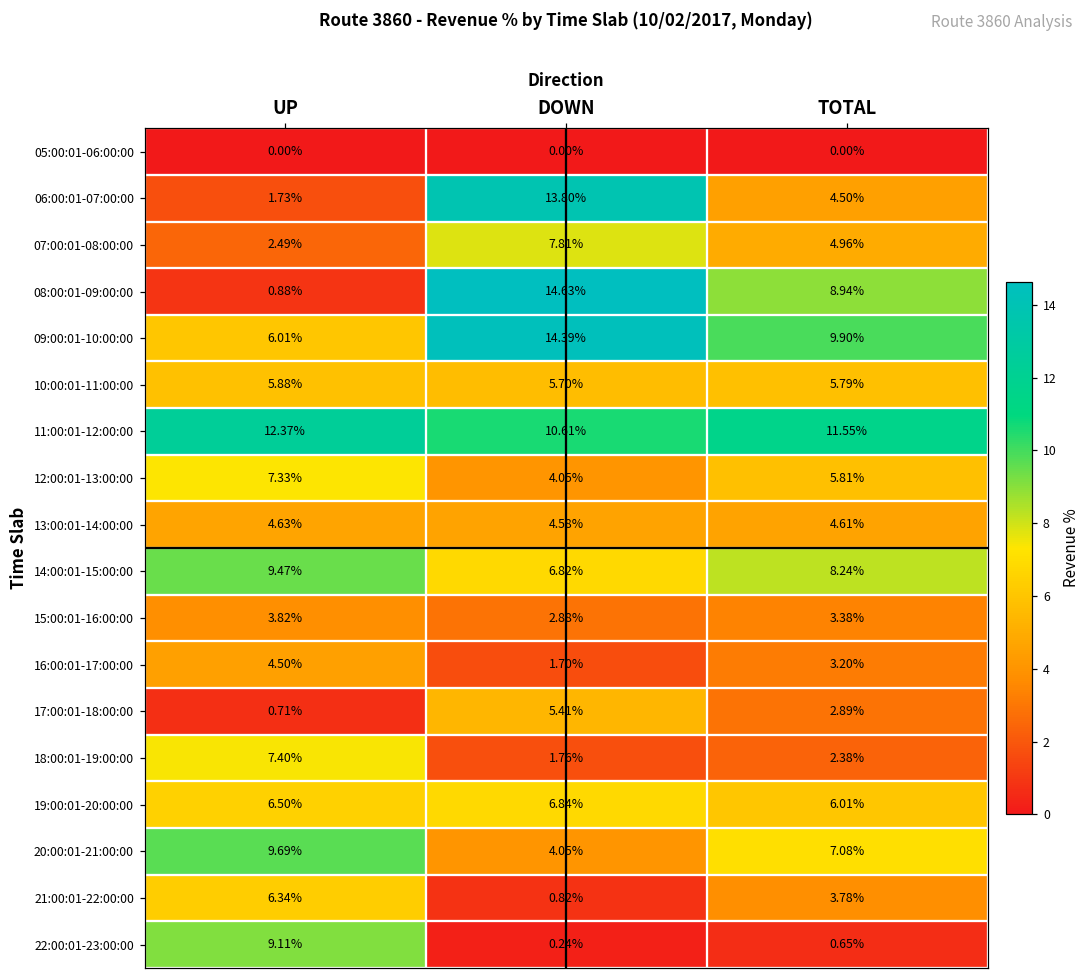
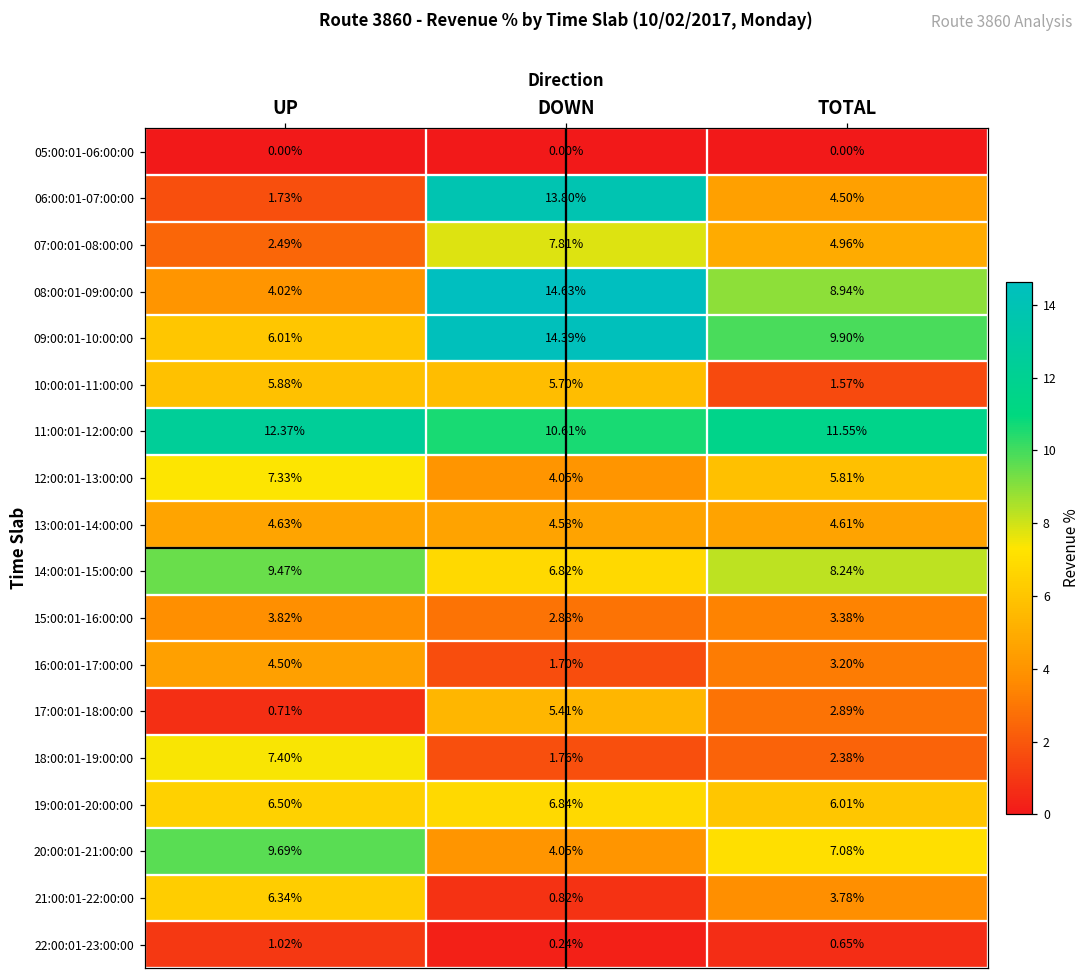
08:00:01-09:00:00, UP: 0.88% -> 4.02%
10:00:01-11:00:00, TOTAL: 5.79% -> 1.57%
22:00:01-23:00:00, UP: 9.11% -> 1.02%
